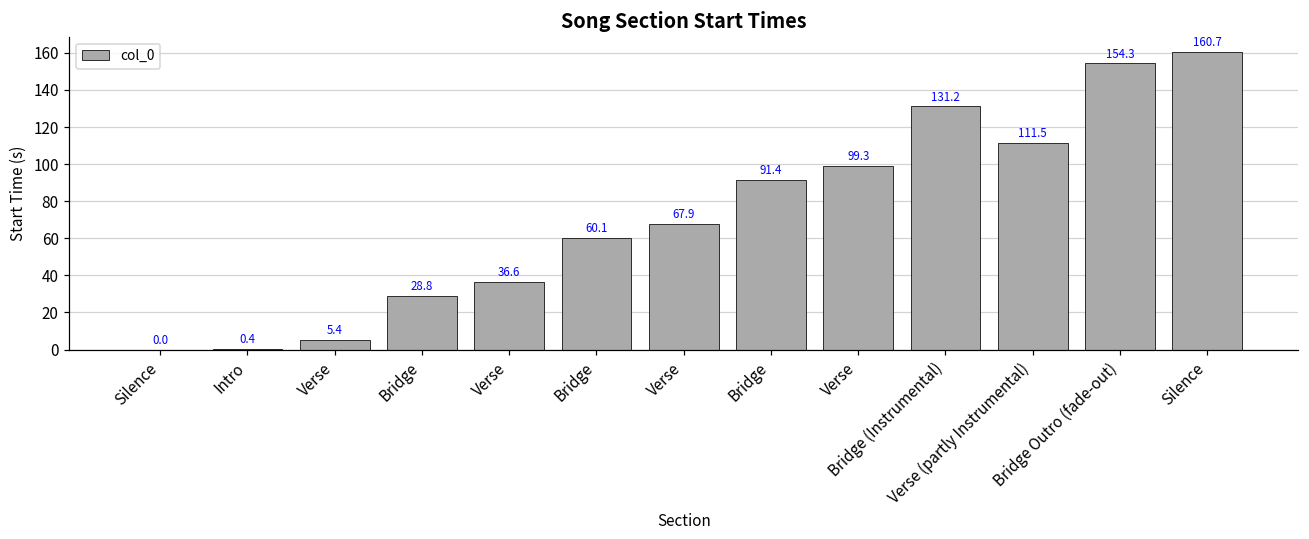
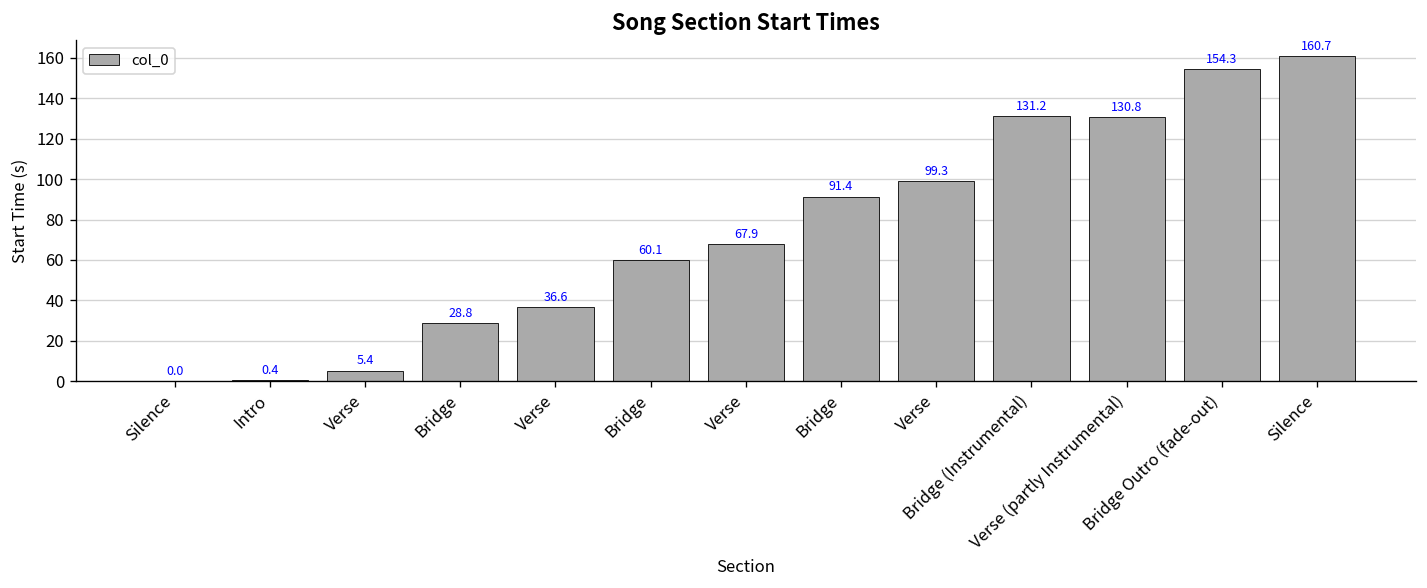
Verse (partly Instrumental): 111.5 -> 130.8
